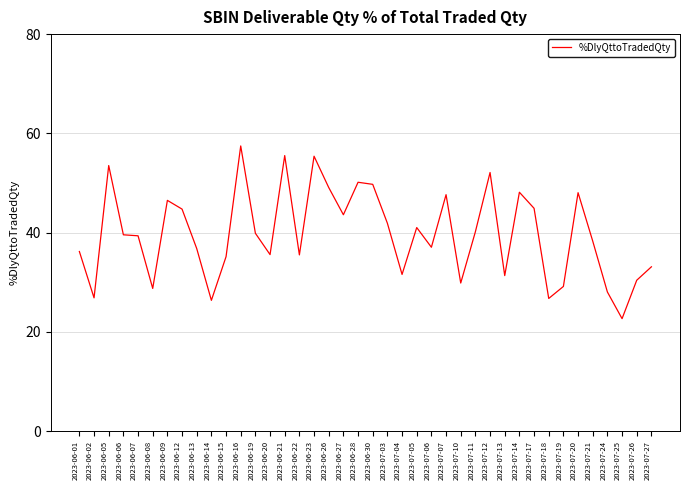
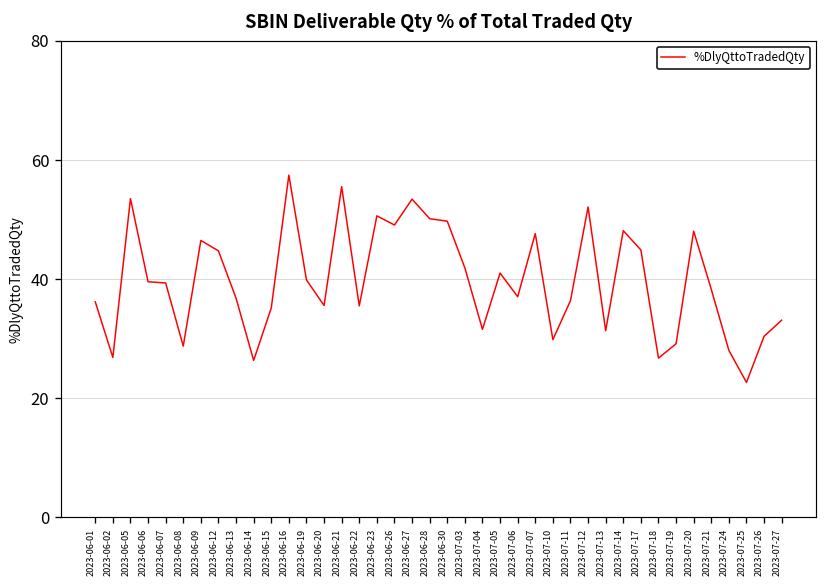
2023-06-23: 55 -> 51
2023-06-27: 44 -> 53
2023-07-11: 40 -> 36
